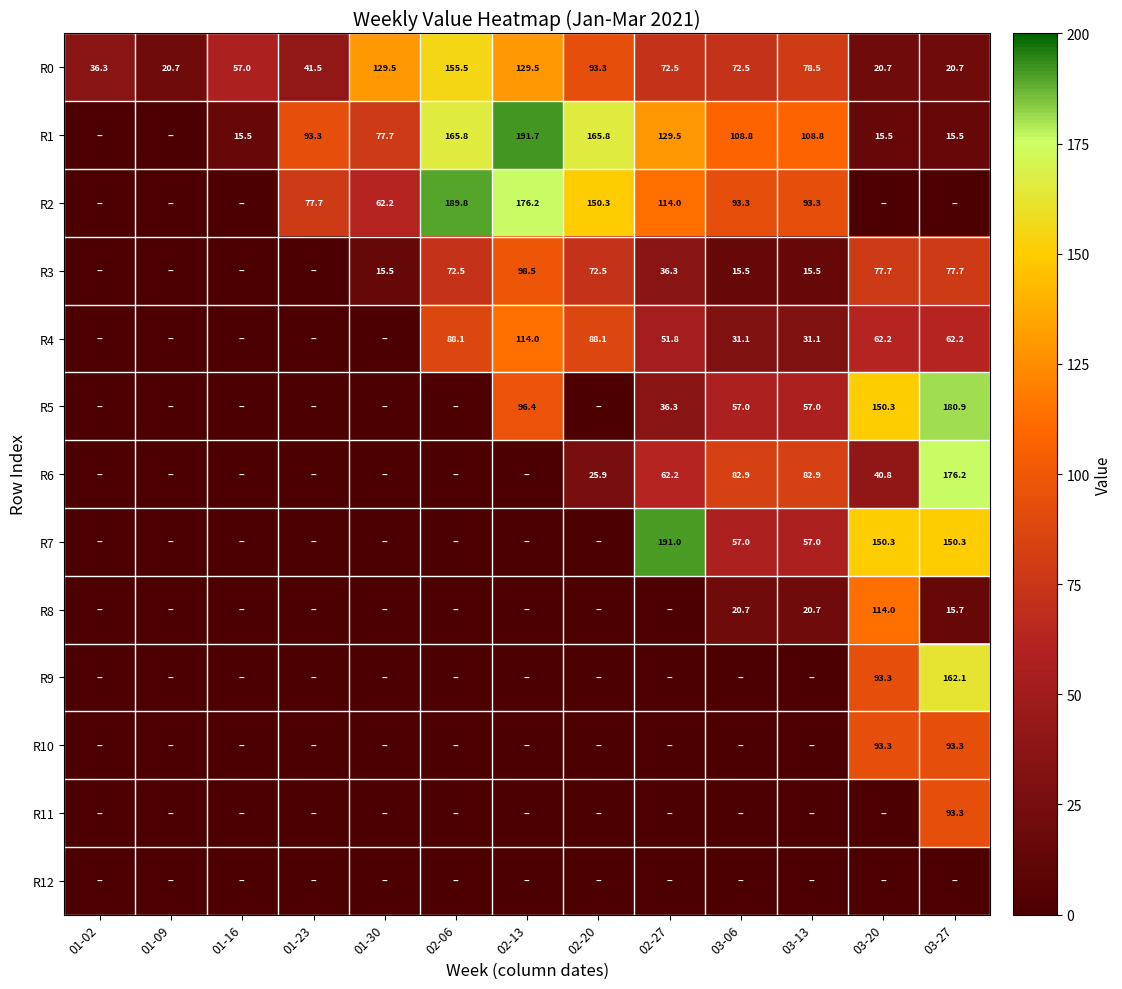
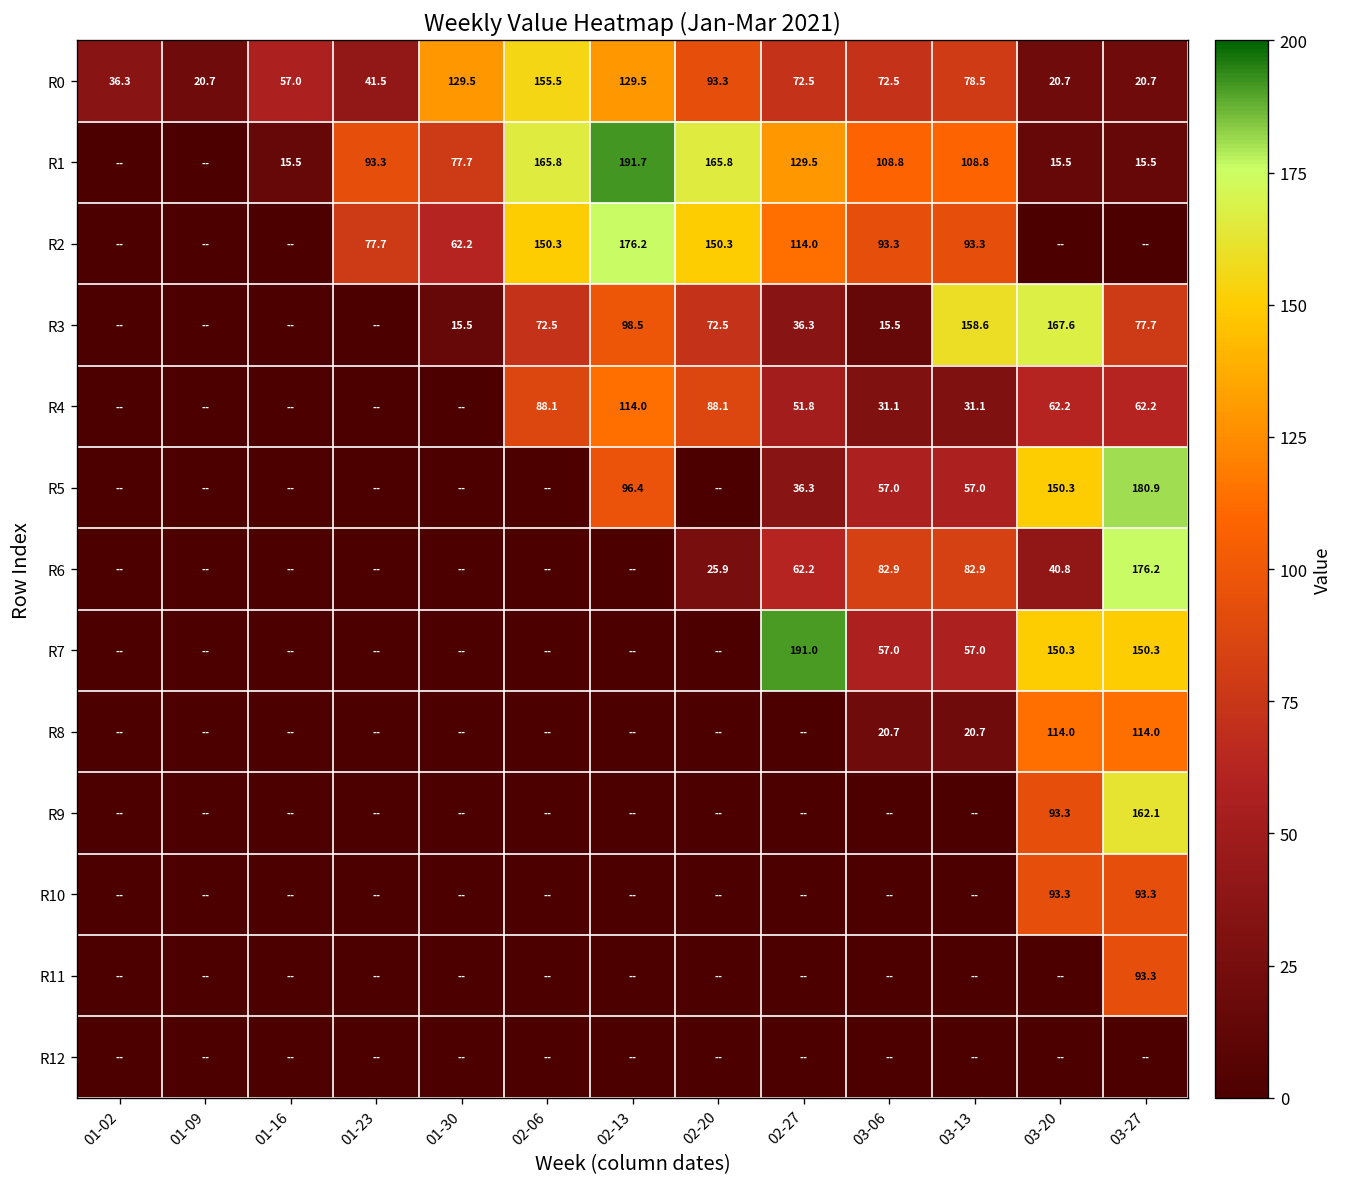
R2, 02-06: 189.8 -> 150.3
R3, 03-13: 15.5 -> 158.6
R3, 03-20: 77.7 -> 167.6
R8, 03-27: 15.7 -> 114.0
